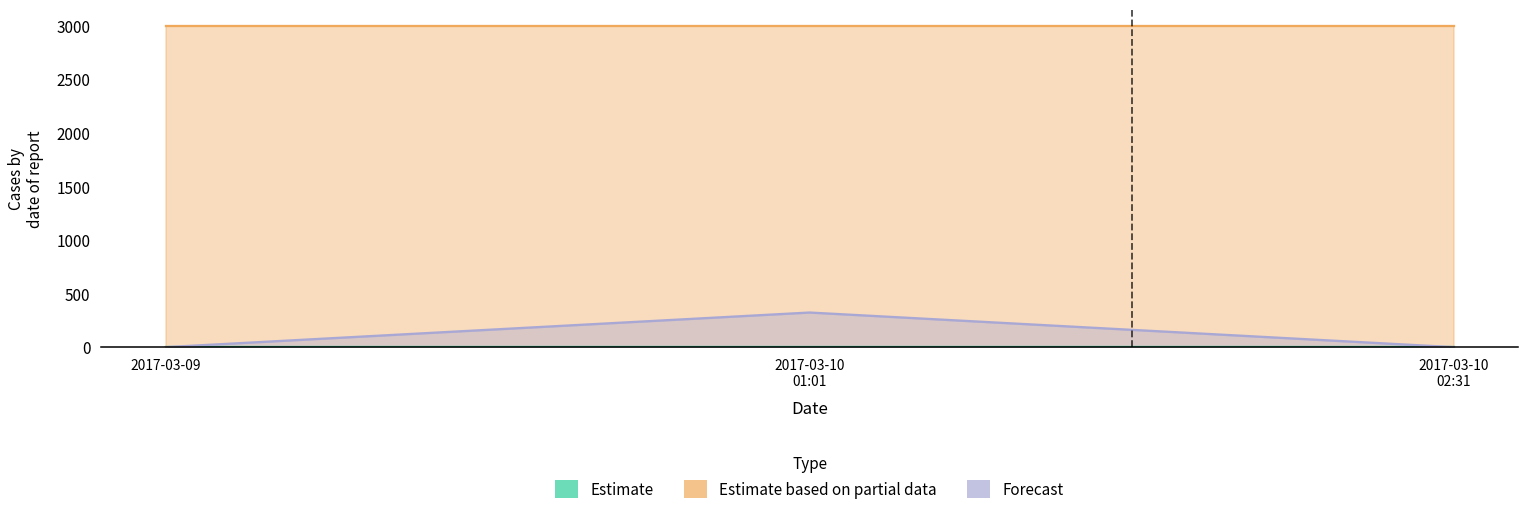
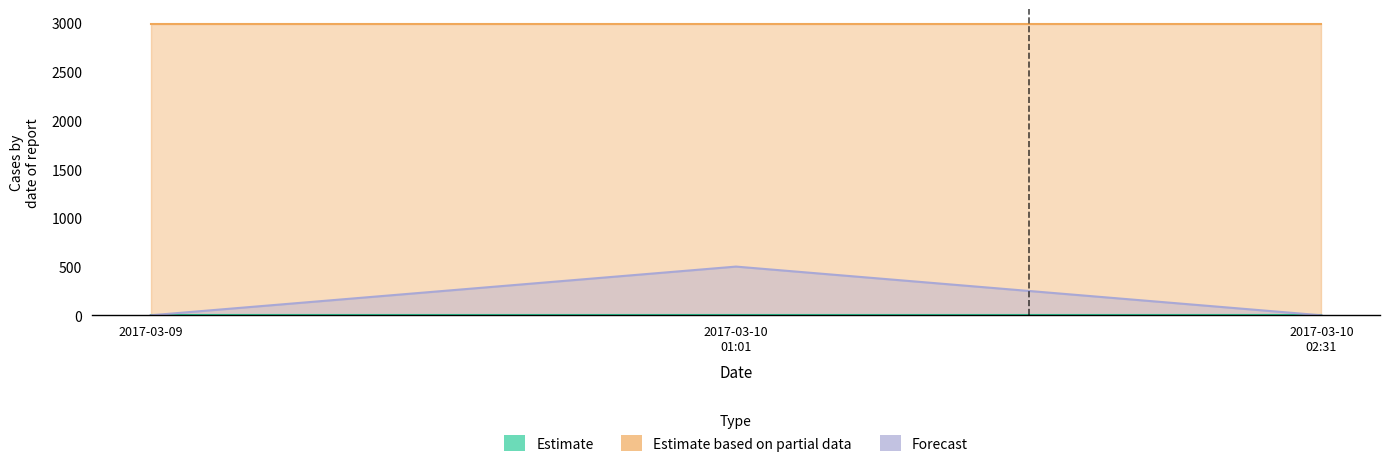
Forecast, 2017-03-10 01:01: 300 -> 500
